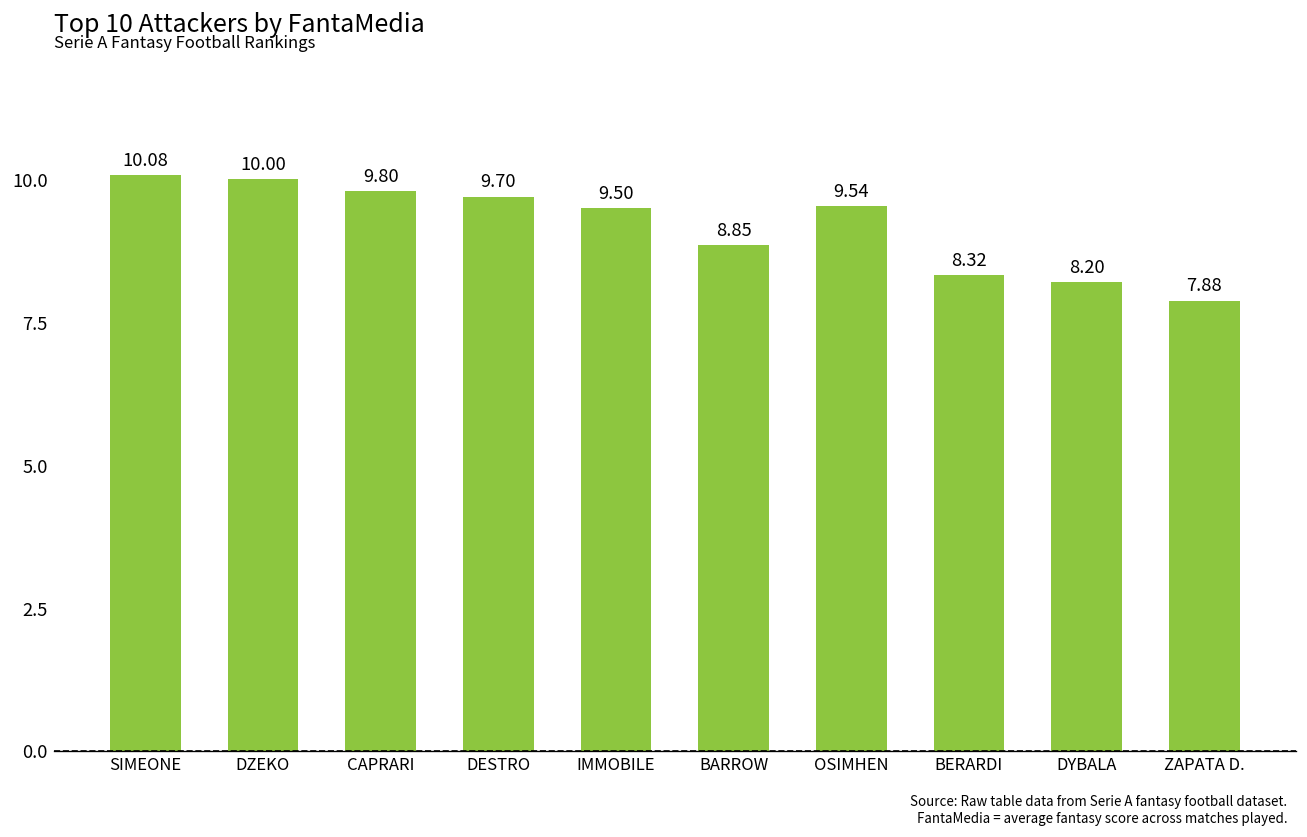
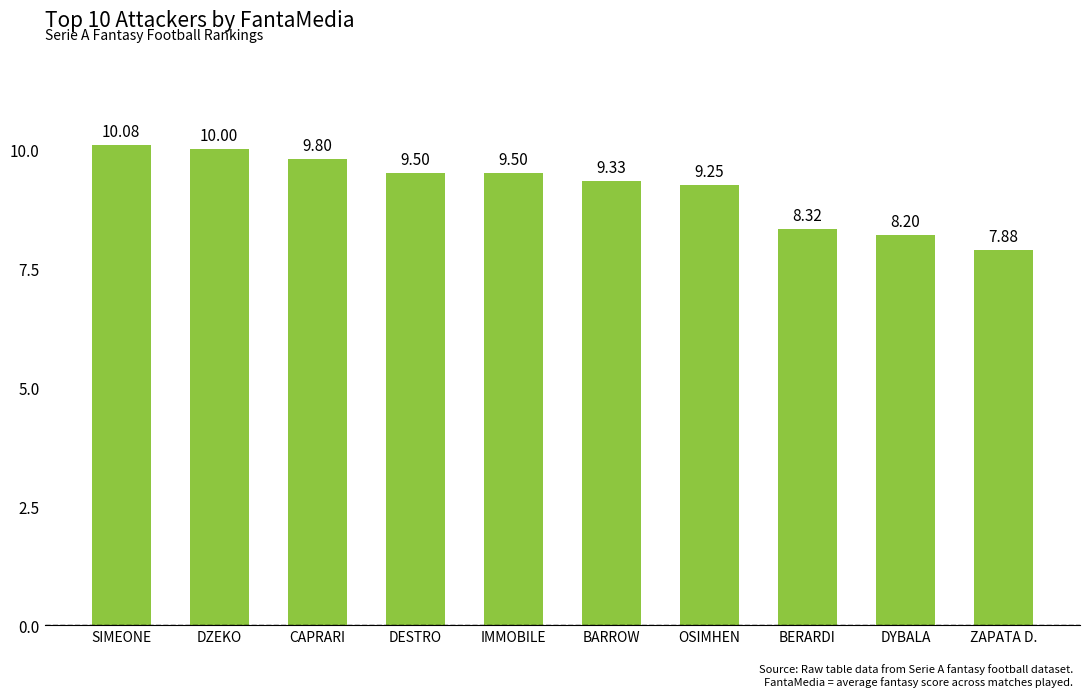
DESTRO: 9.70 -> 9.50
BARROW: 8.85 -> 9.33
OSIMHEN: 9.54 -> 9.25
